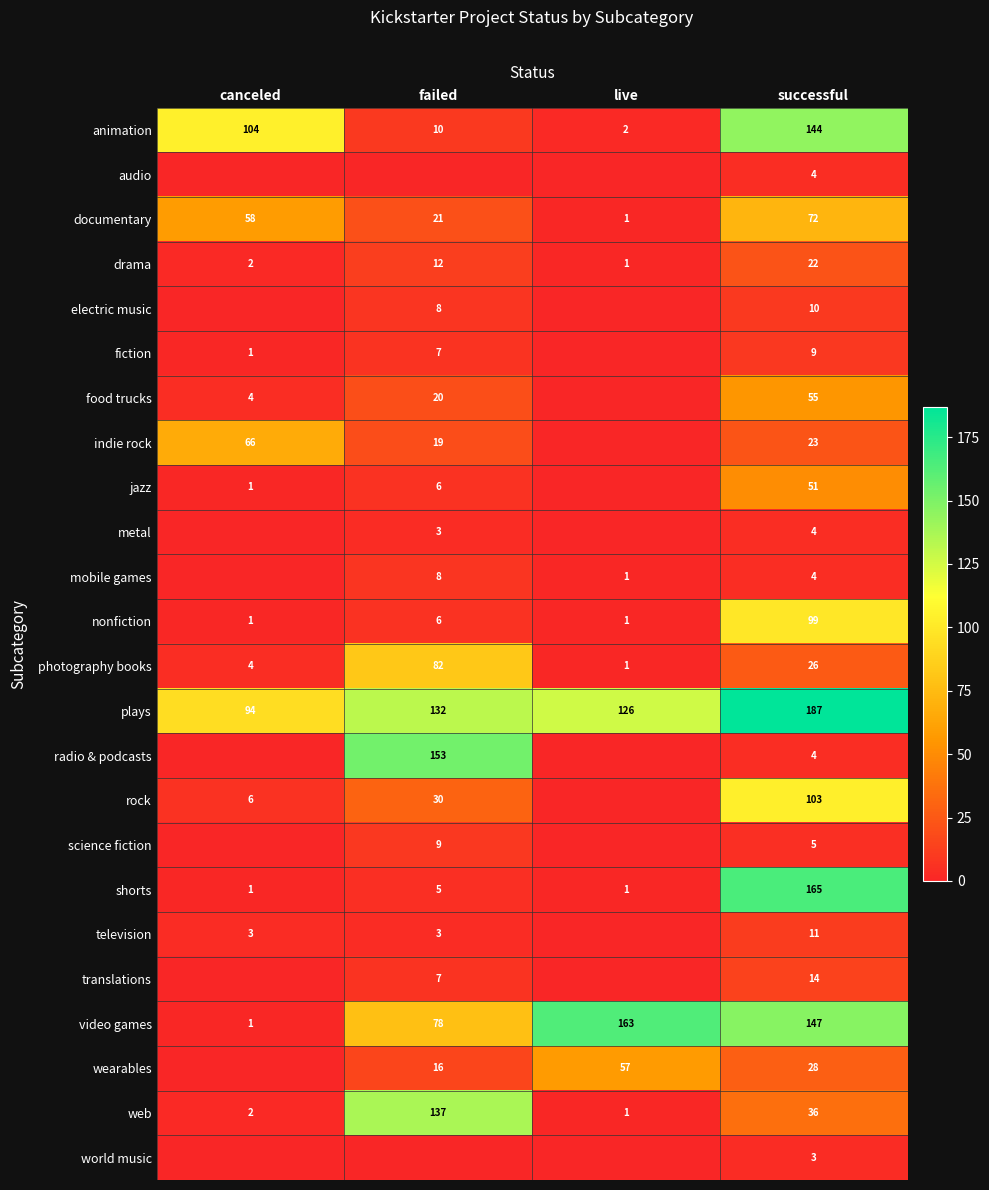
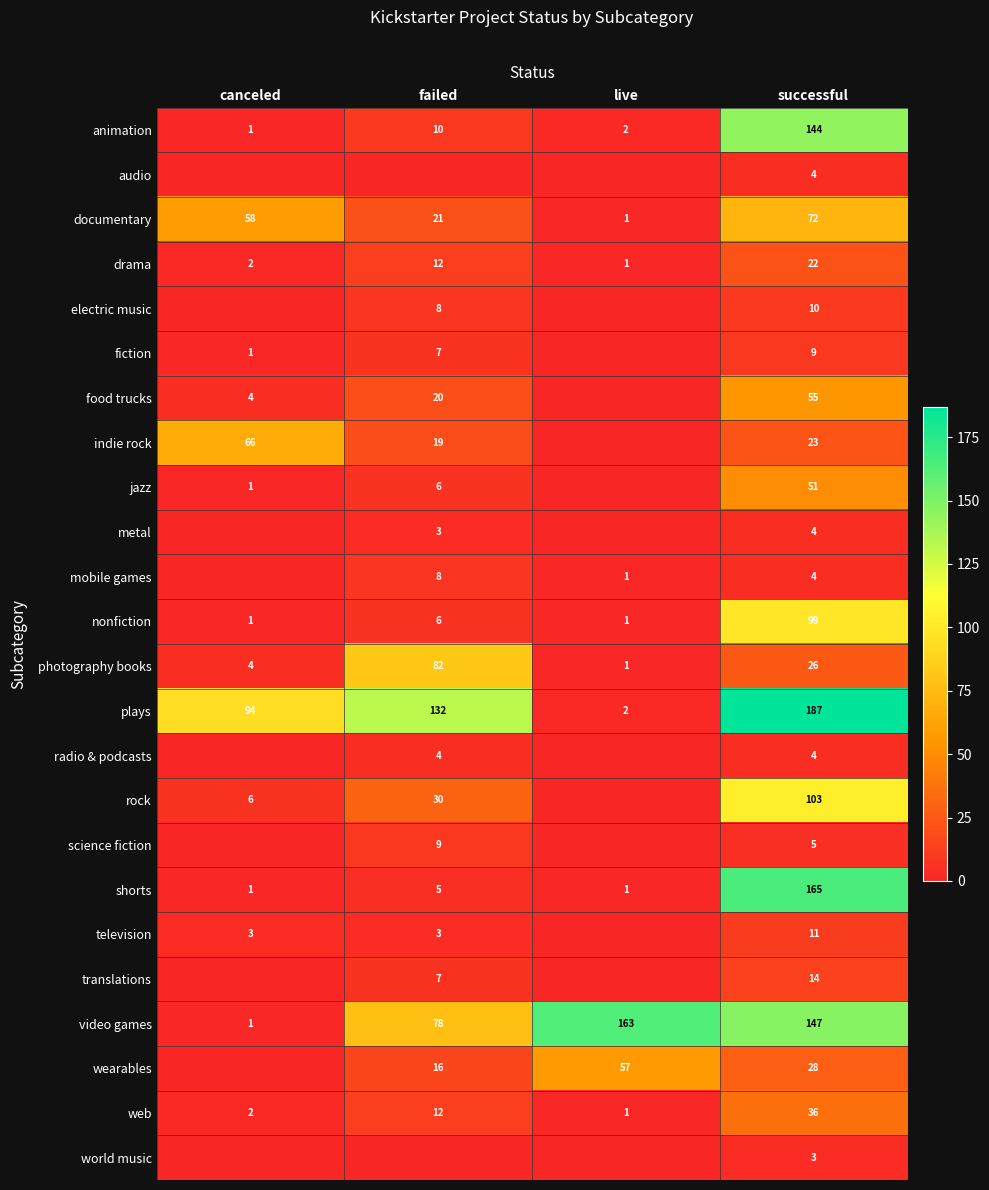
animation, canceled: 104 -> 1
plays, live: 126 -> 2
radio & podcasts, failed: 153 -> 4
web, failed: 137 -> 12
